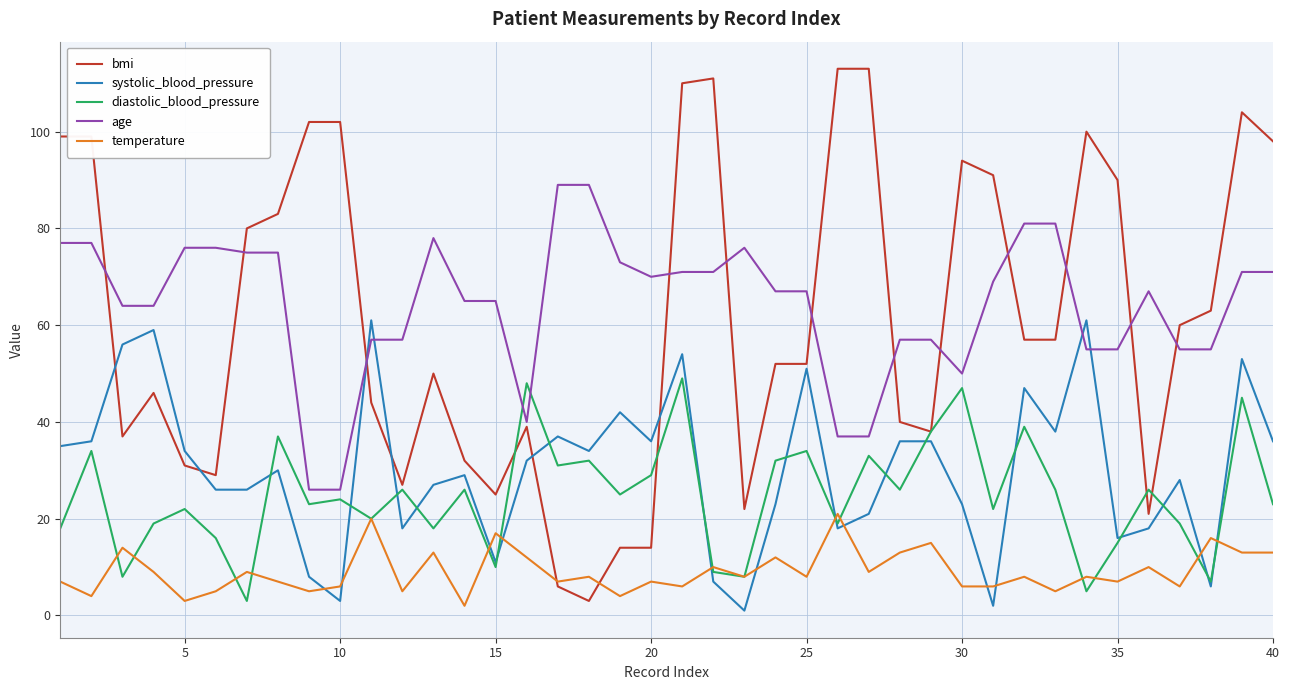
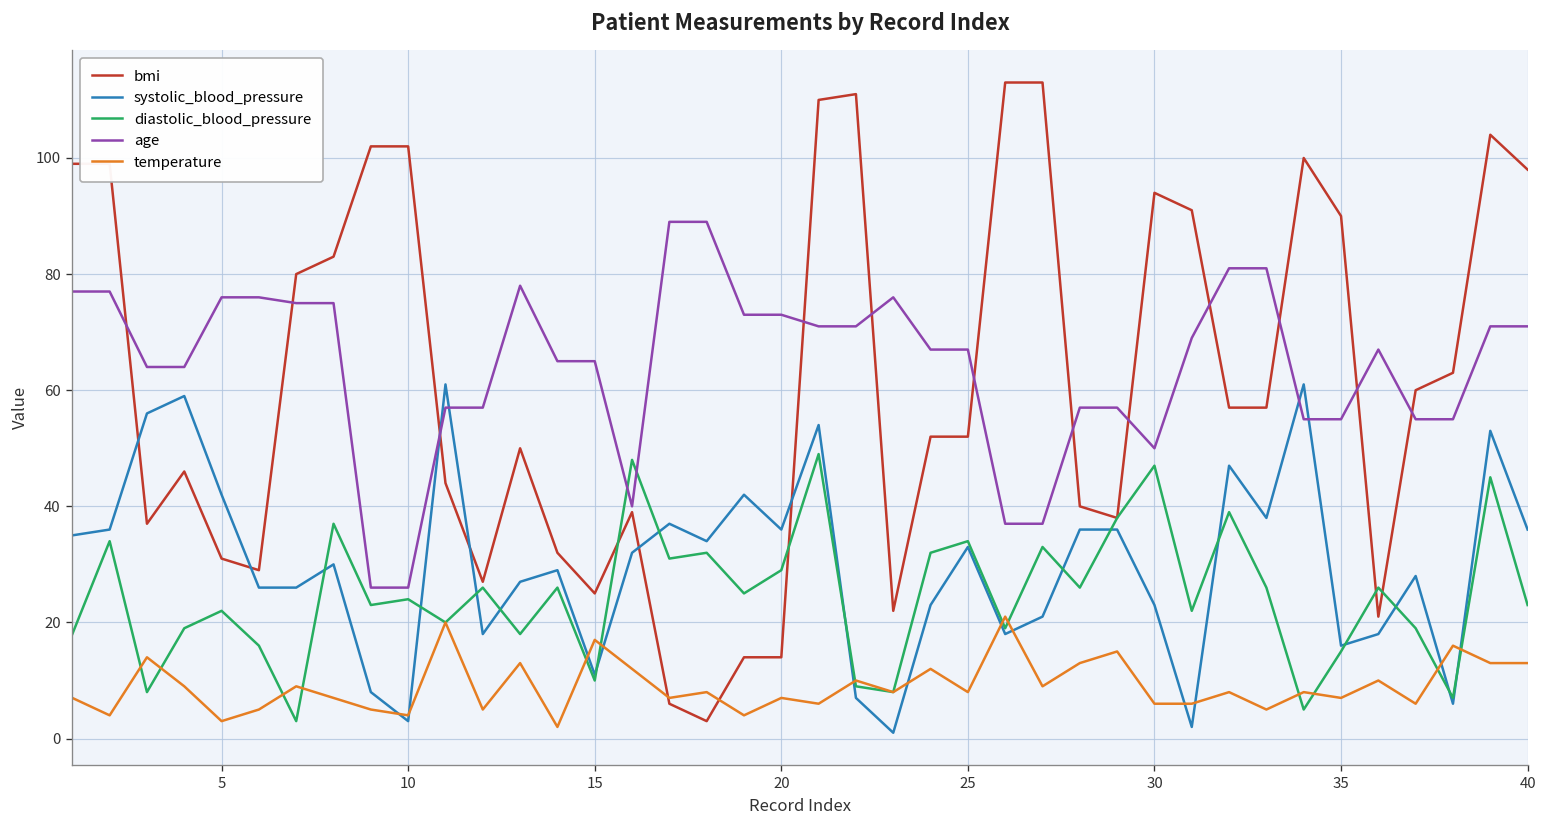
systolic_blood_pressure, 5: 34 -> 42
temperature, 10: 6 -> 4
age, 20: 70 -> 73
systolic_blood_pressure, 25: 51 -> 33
